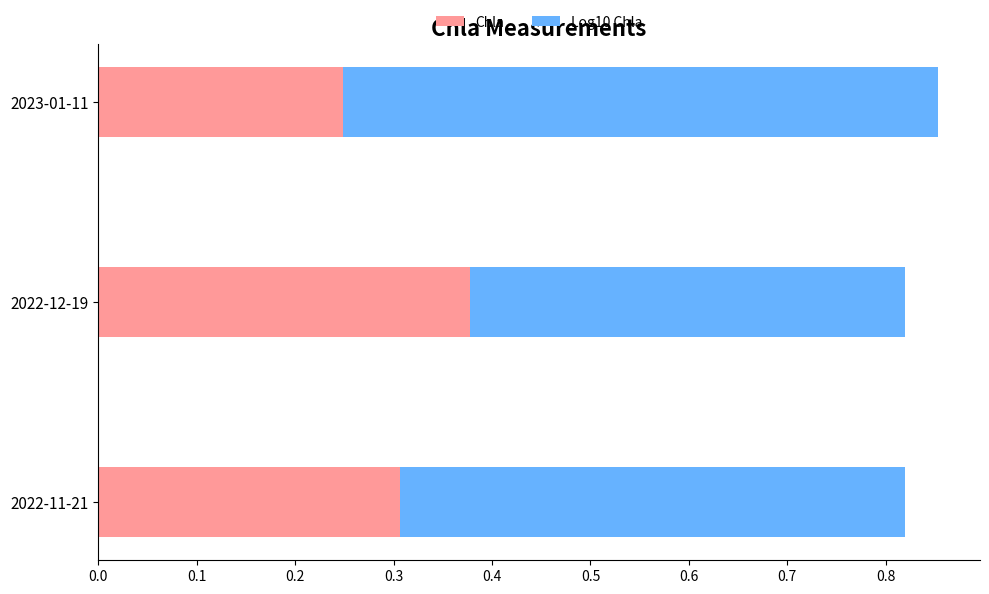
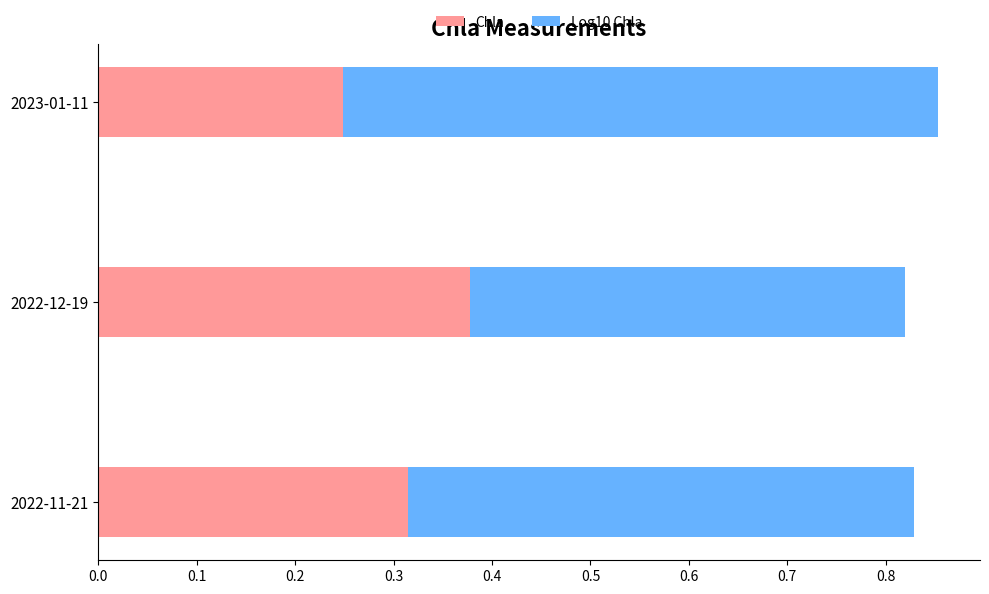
Chla, 2022-11-21: 0.31 -> 0.32
